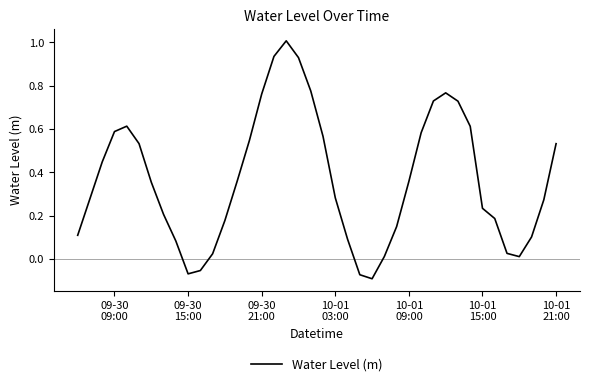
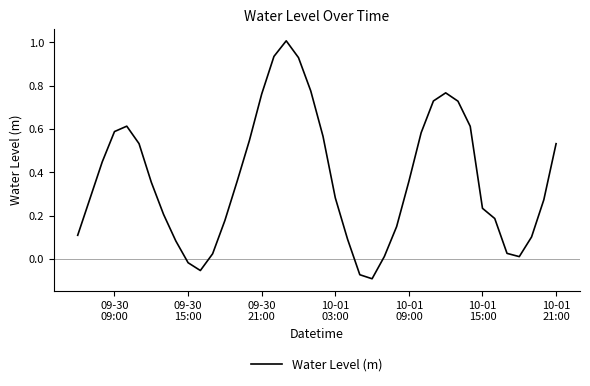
09-30 15:00: -0.07 -> -0.02
